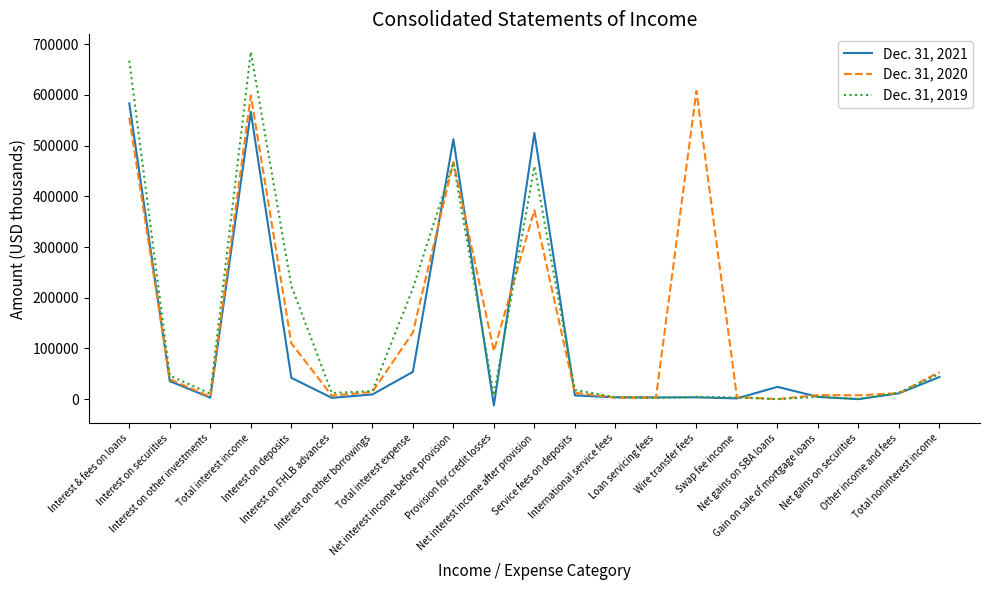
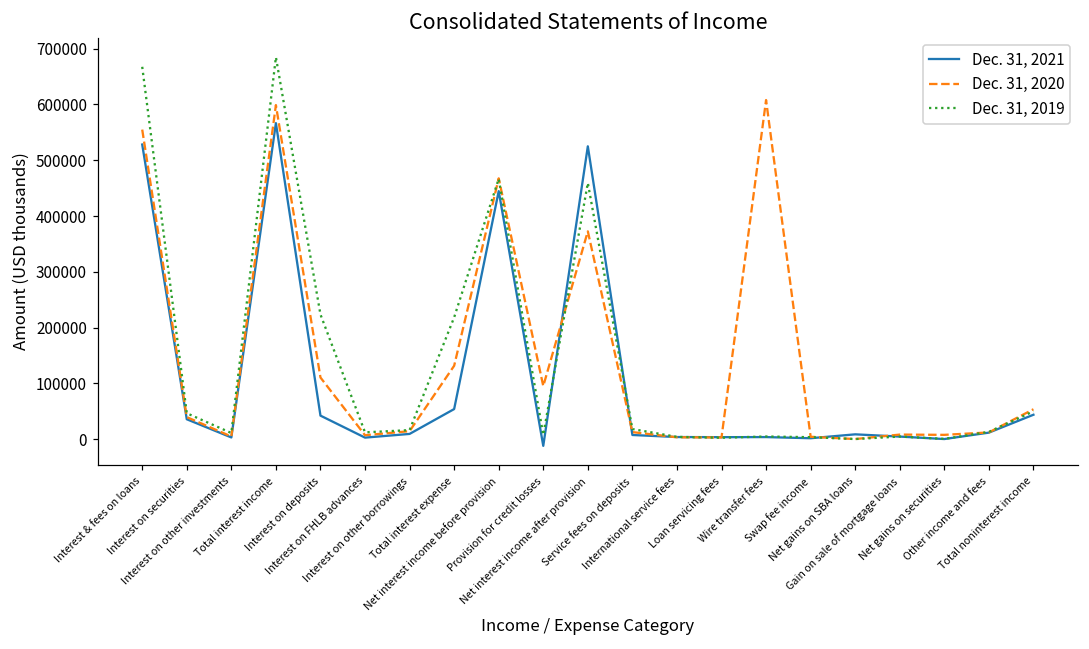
Dec. 31, 2021, Interest & fees on loans: 580000 -> 530000
Dec. 31, 2021, Net interest income before provision: 510000 -> 440000
Dec. 31, 2021, Net gains on SBA loans: 20000 -> 10000
